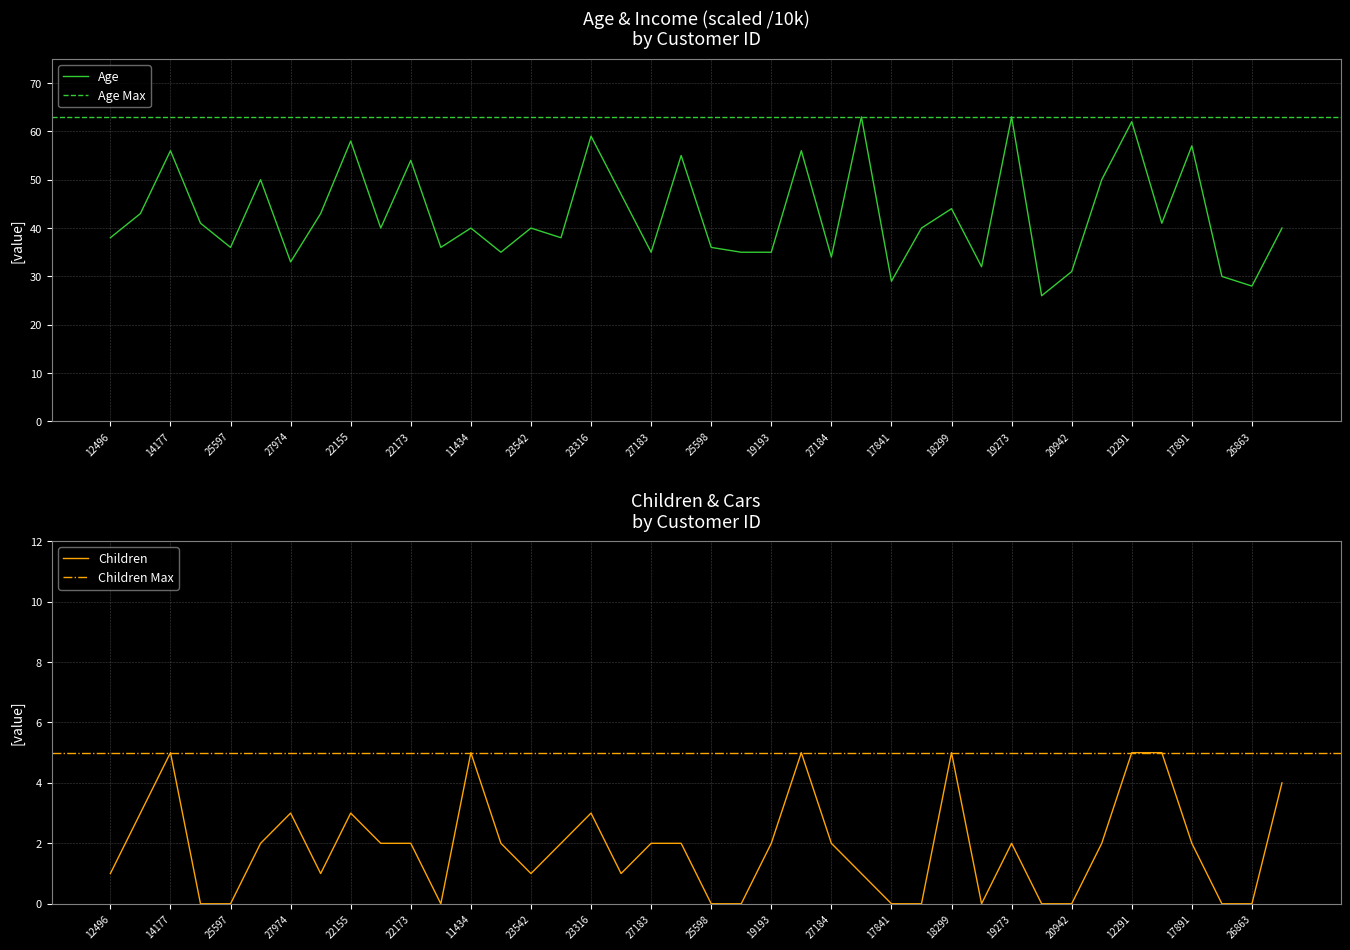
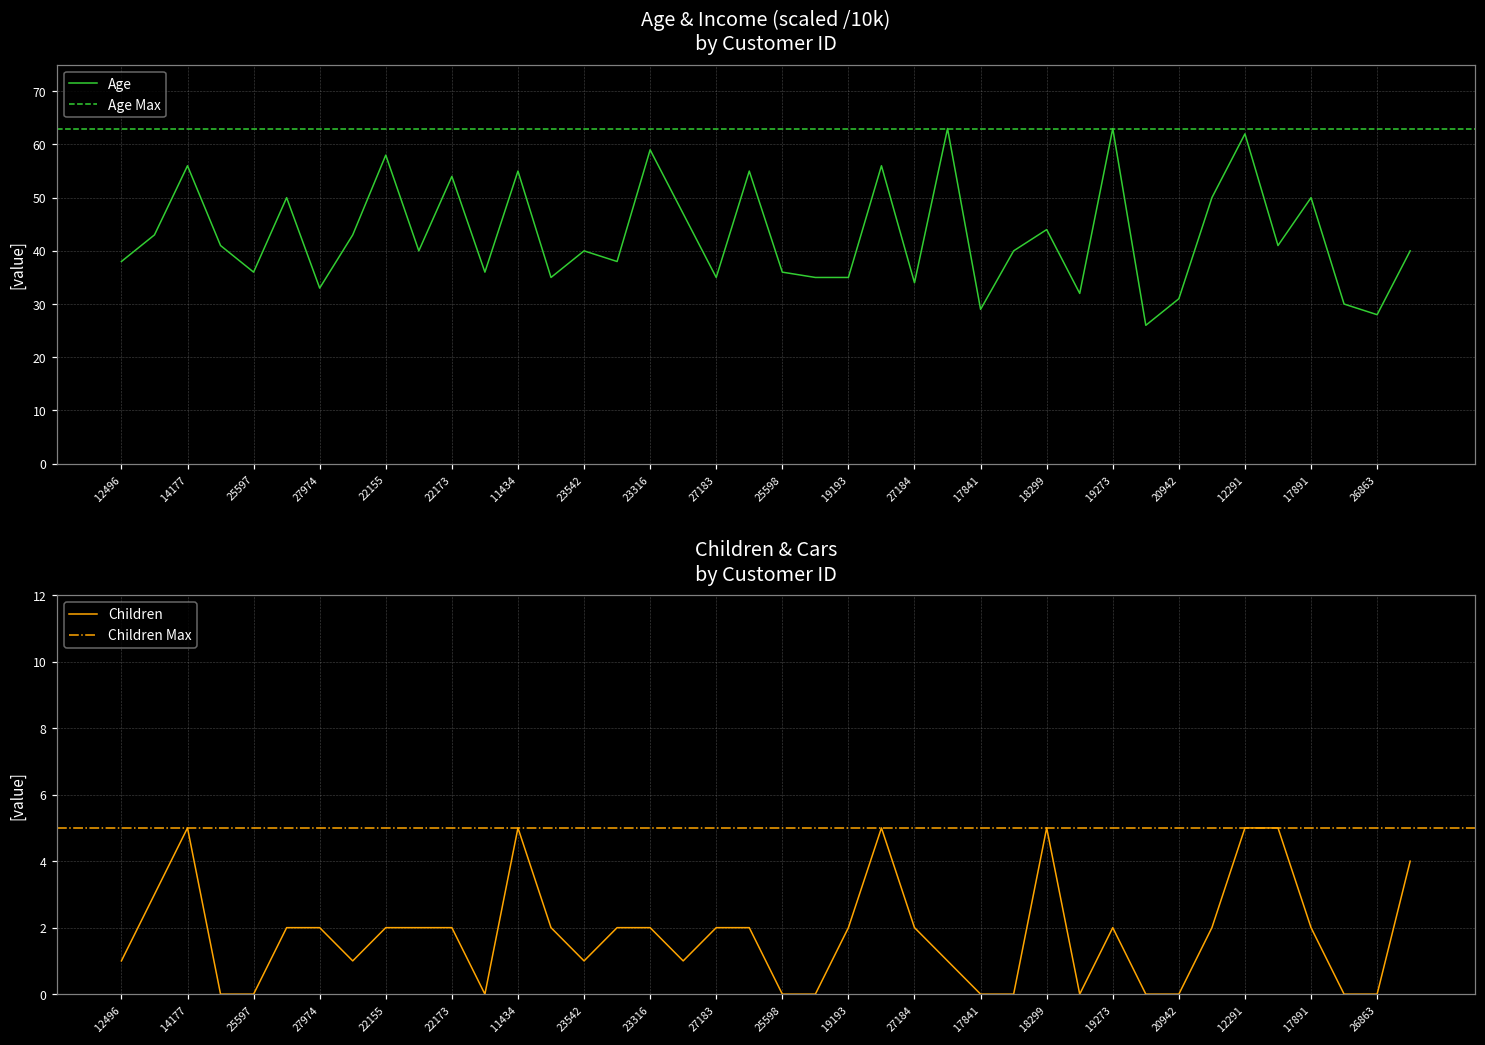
Age & Income (scaled /10k) by Customer ID, 11434: 40 -> 55
Age & Income (scaled /10k) by Customer ID, 17891: 57 -> 50
Children & Cars by Customer ID, 27974: 3 -> 2
Children & Cars by Customer ID, 22155: 3 -> 2
Children & Cars by Customer ID, 23316: 3 -> 2
